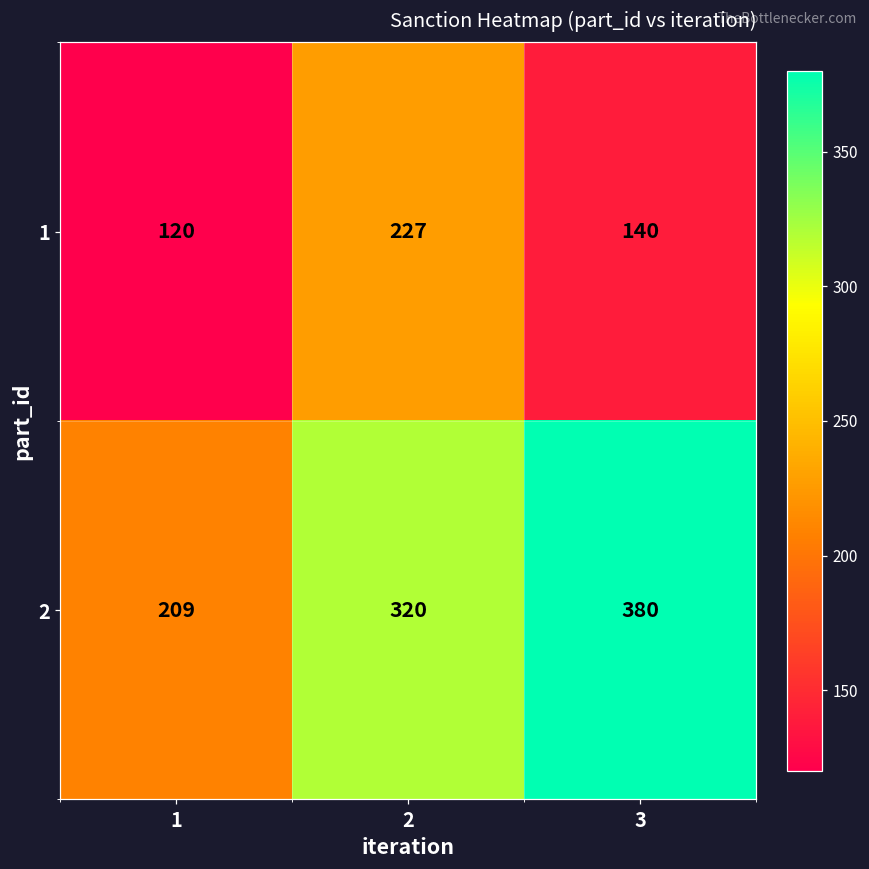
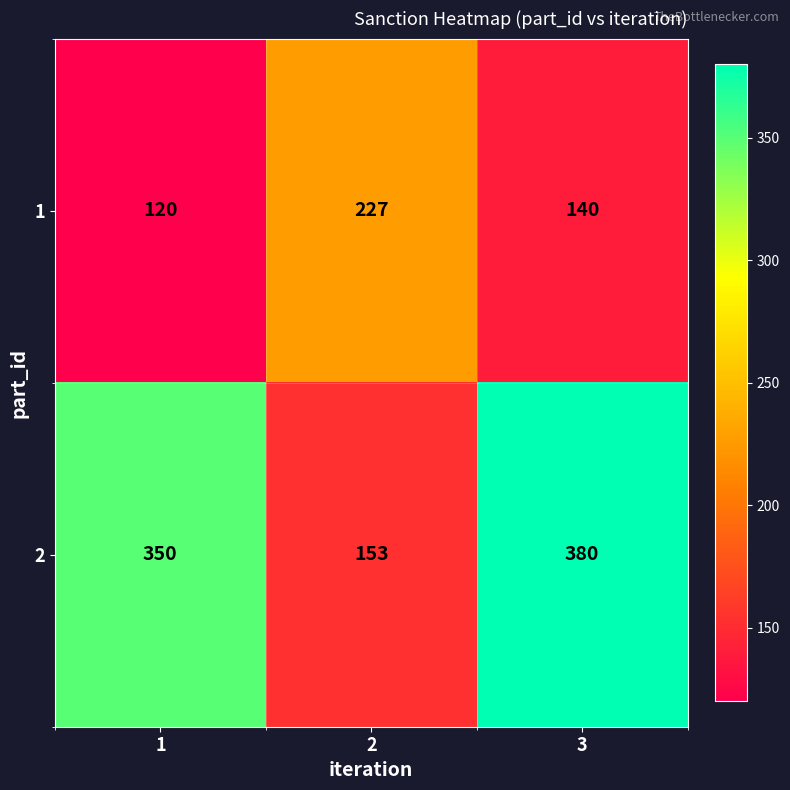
2, 1: 209 -> 350
2, 2: 320 -> 153
